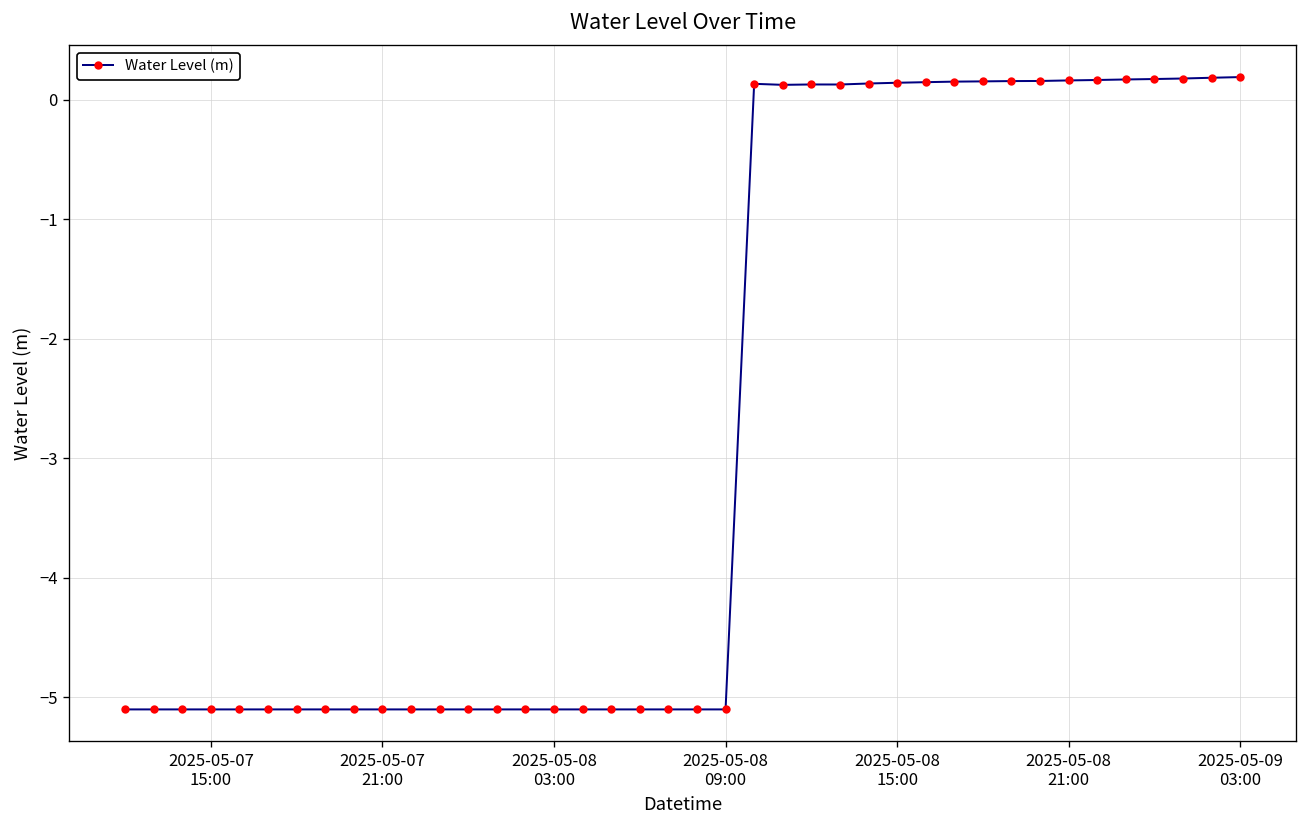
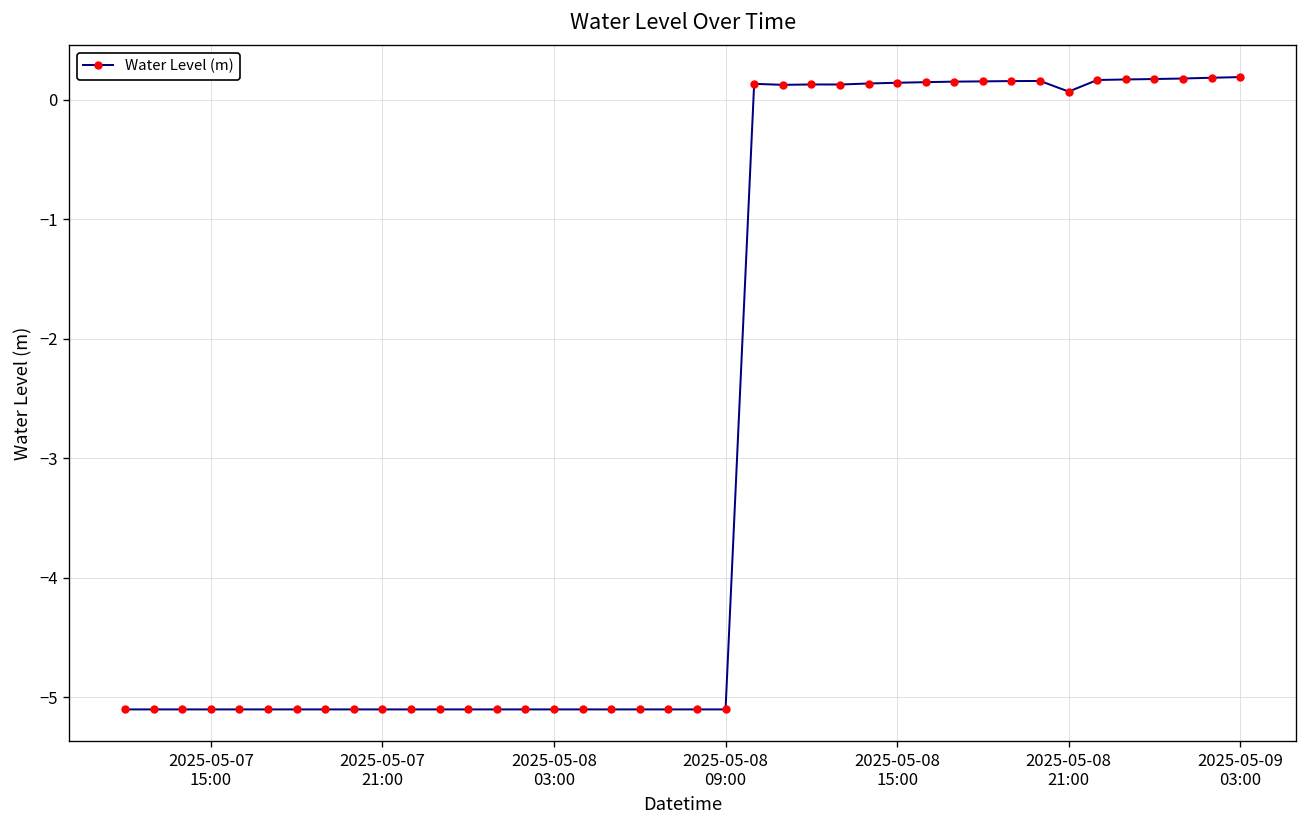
2025-05-08 21:00: 0.2 -> 0.1
